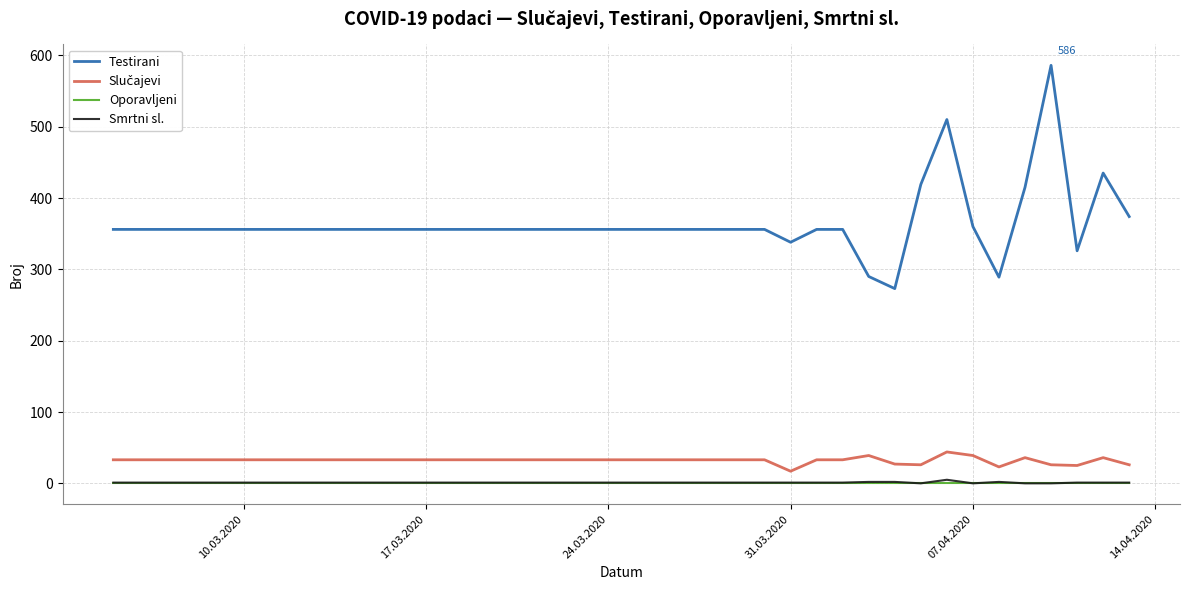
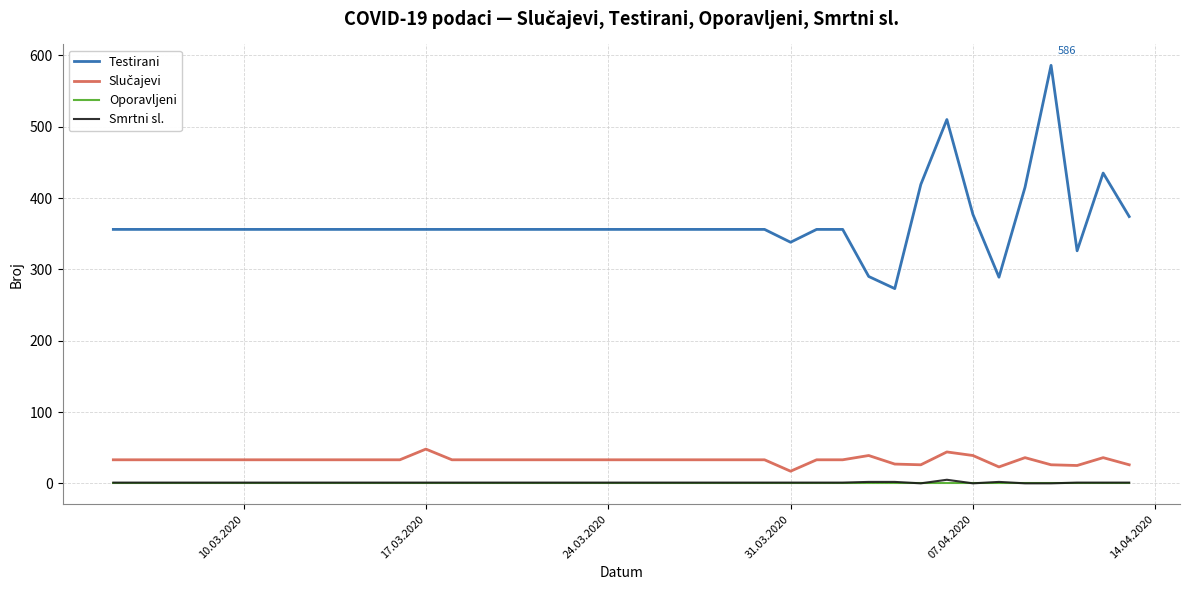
Slučajevi, 17.03.2020: 30 -> 50
Testirani, 07.04.2020: 360 -> 380
